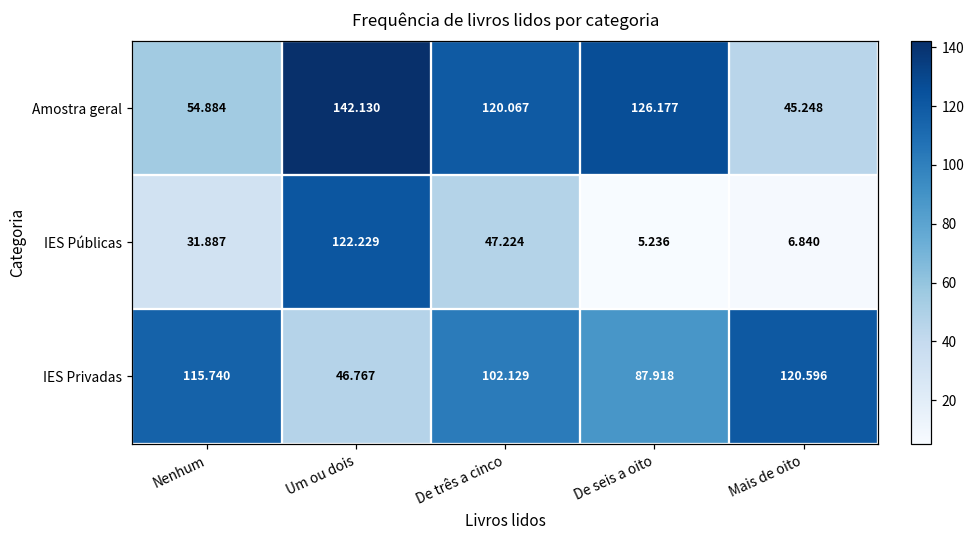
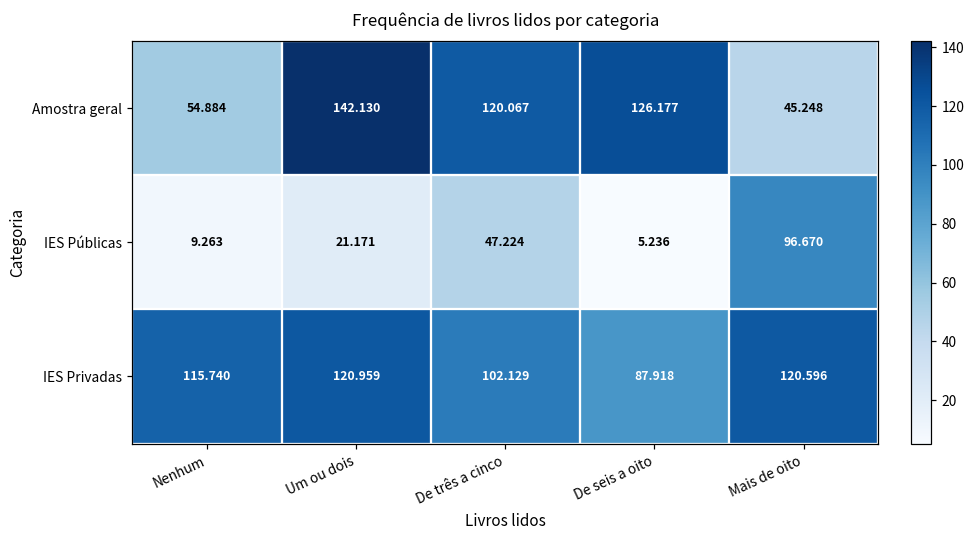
IES Públicas, Nenhum: 31.887 -> 9.263
IES Públicas, Um ou dois: 122.229 -> 21.171
IES Públicas, Mais de oito: 6.840 -> 96.670
IES Privadas, Um ou dois: 46.767 -> 120.959
